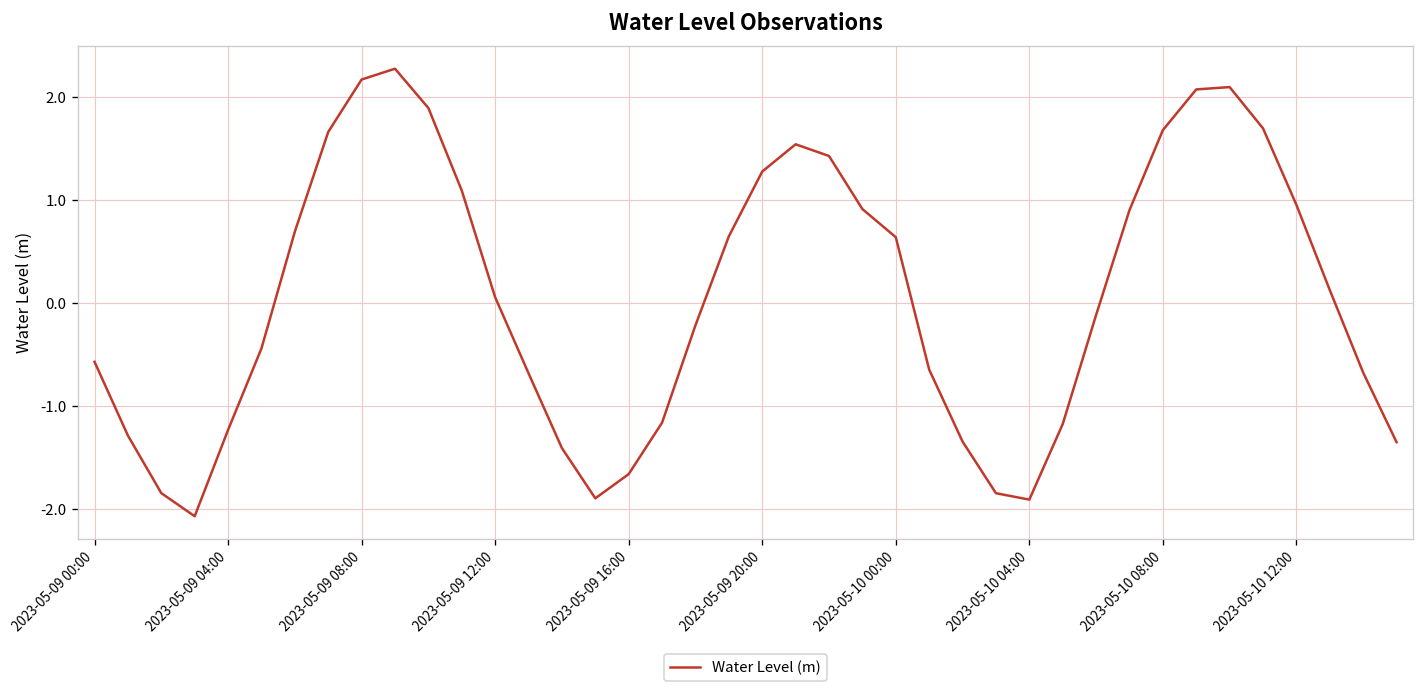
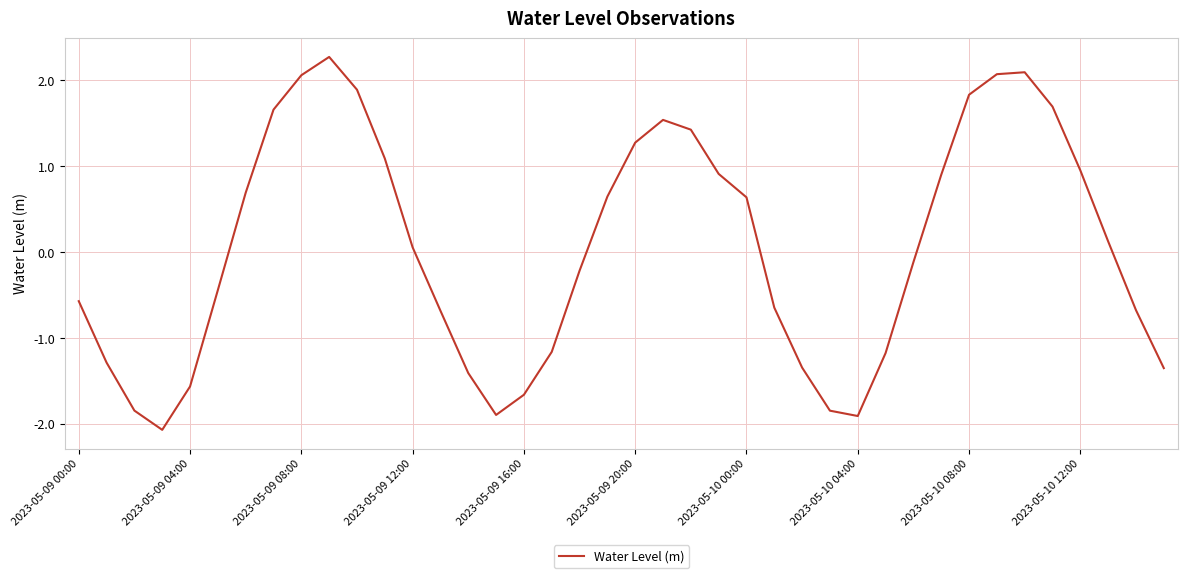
2023-05-09 04:00: -1.2 -> -1.6
2023-05-09 08:00: 2.2 -> 2.1
2023-05-10 08:00: 1.7 -> 1.8
